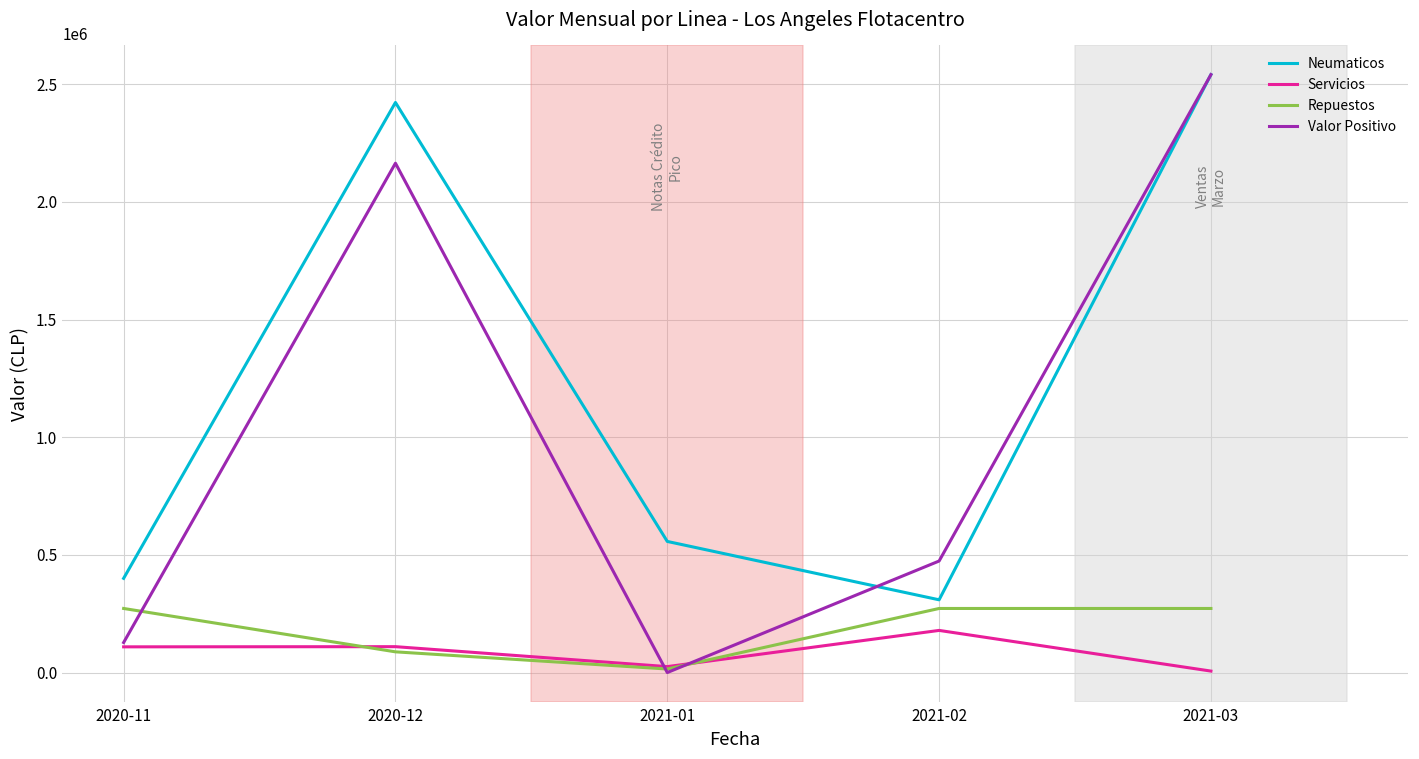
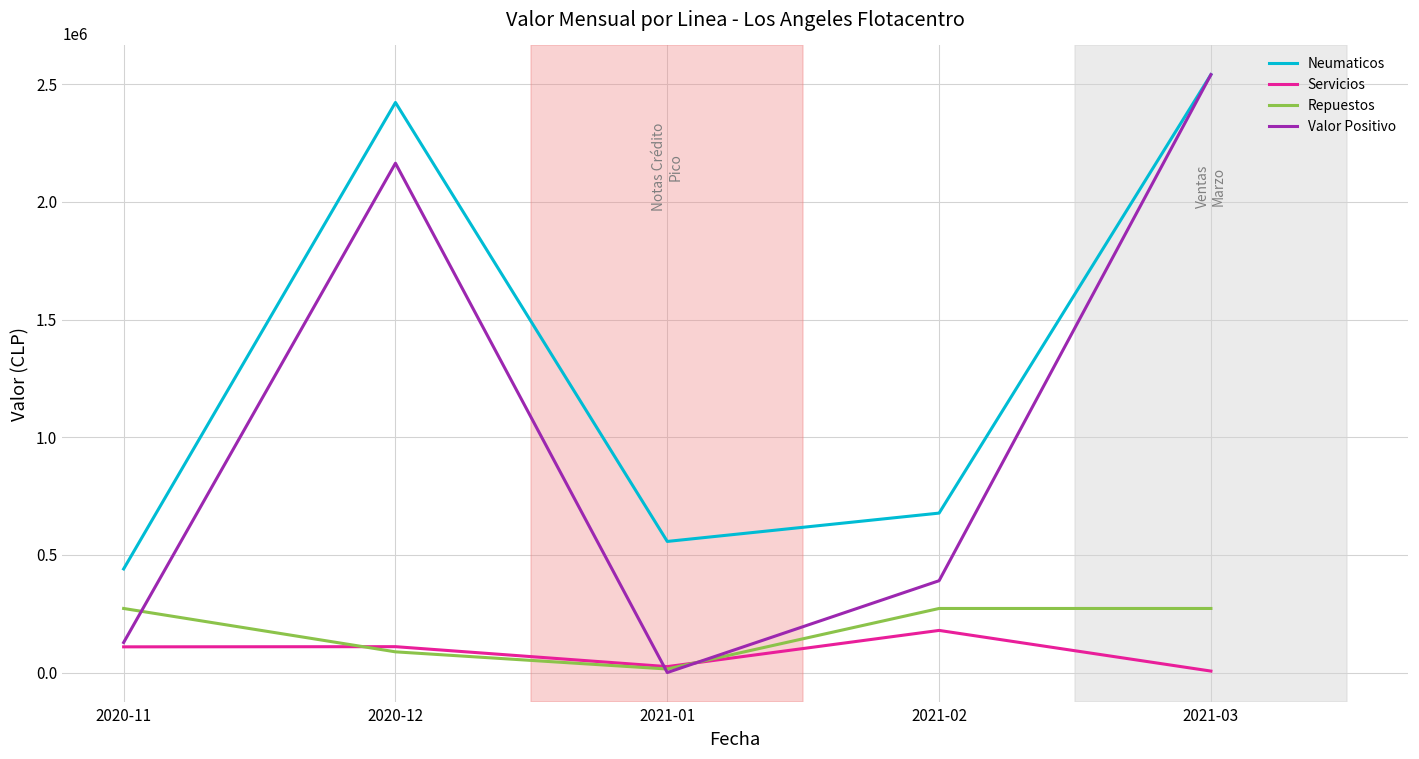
Neumaticos, 2020-11: 400000 -> 440000
Neumaticos, 2021-02: 310000 -> 680000
Valor Positivo, 2021-02: 470000 -> 390000
